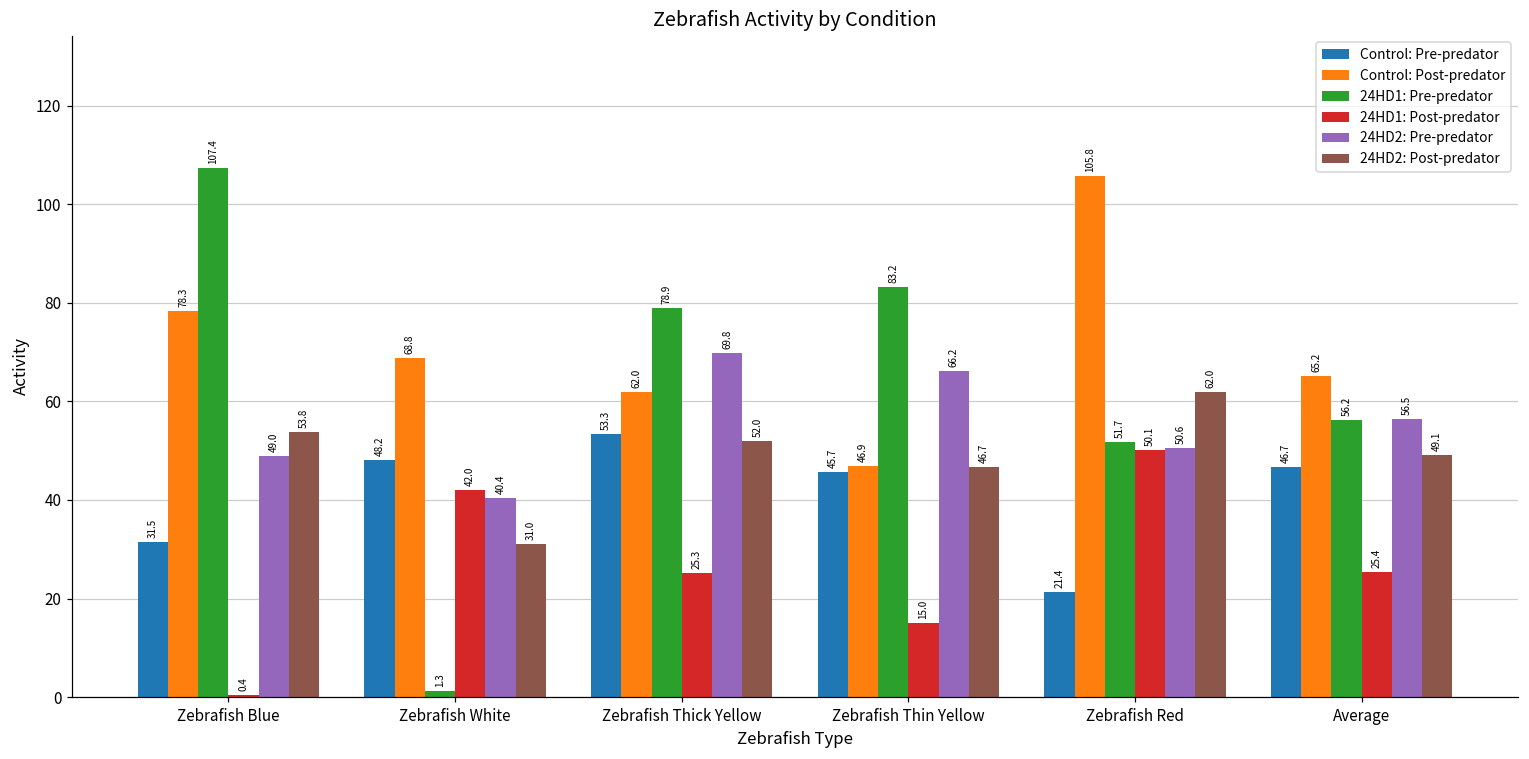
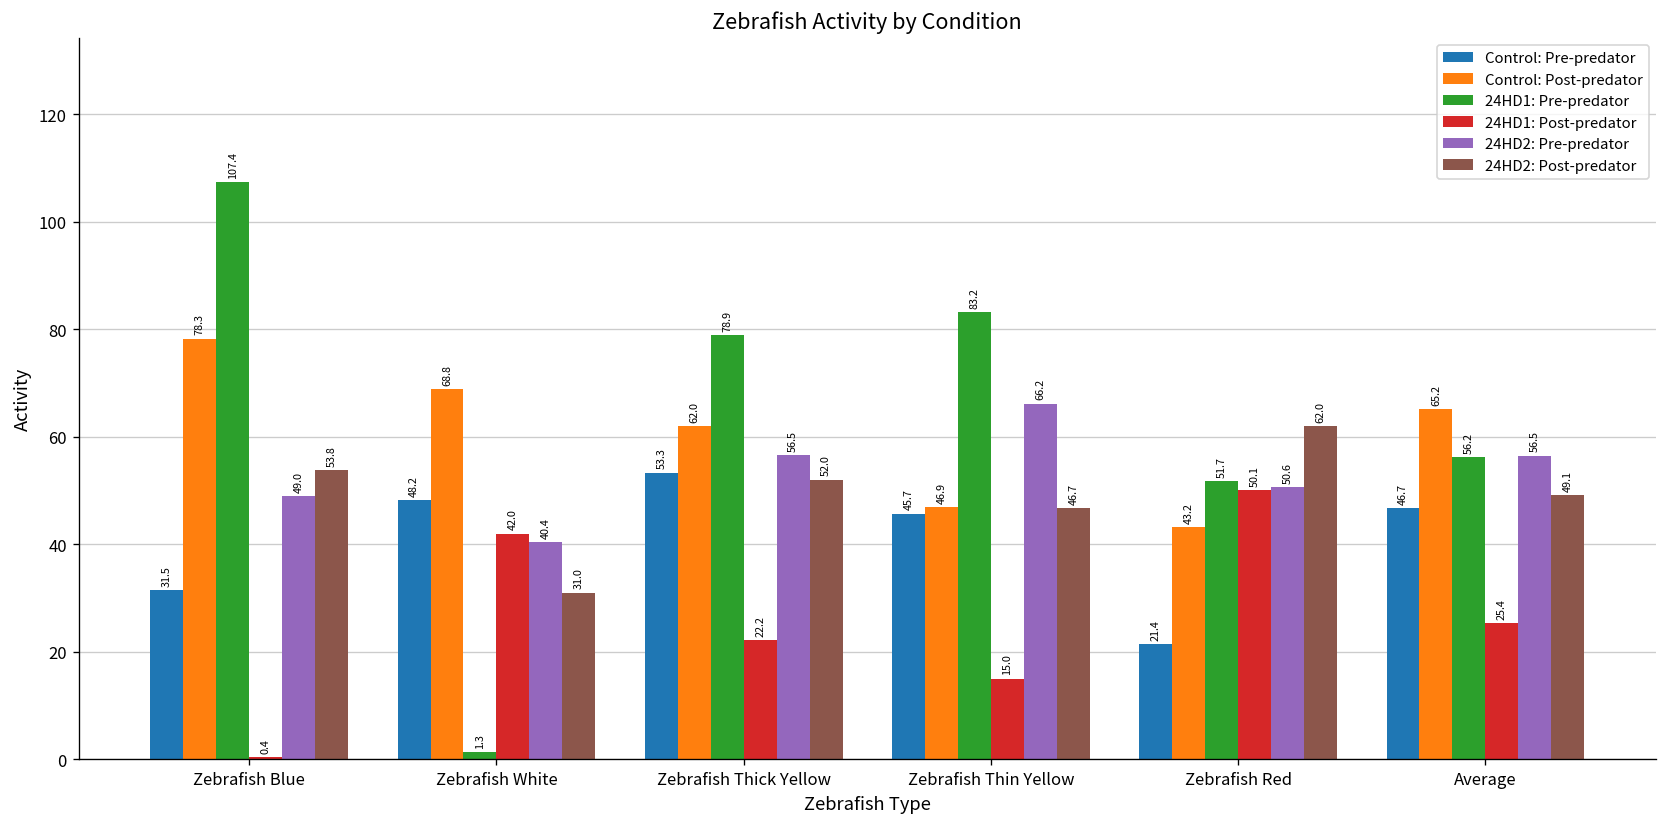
24HD1: Post-predator, Zebrafish Thick Yellow: 25.3 -> 22.2
24HD2: Pre-predator, Zebrafish Thick Yellow: 69.8 -> 56.5
Control: Post-predator, Zebrafish Red: 105.8 -> 43.2
